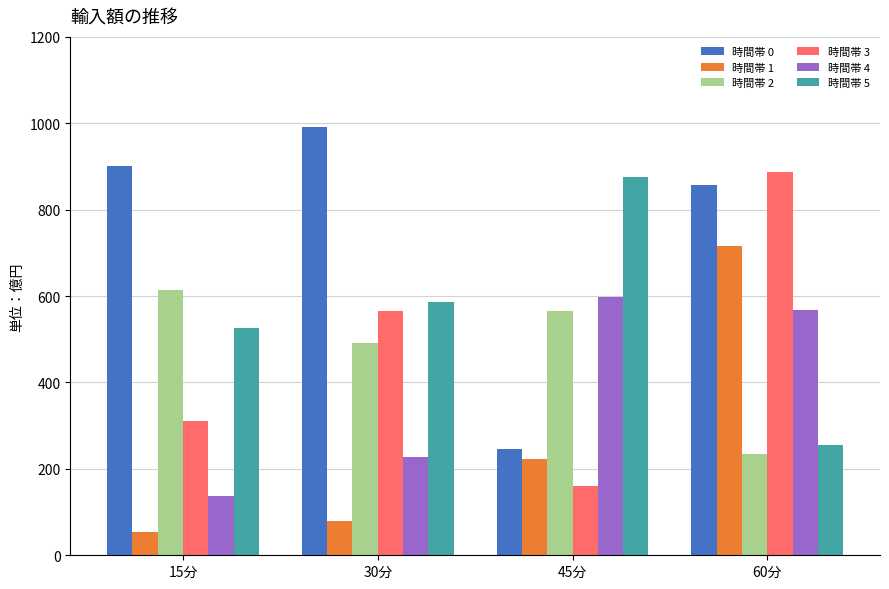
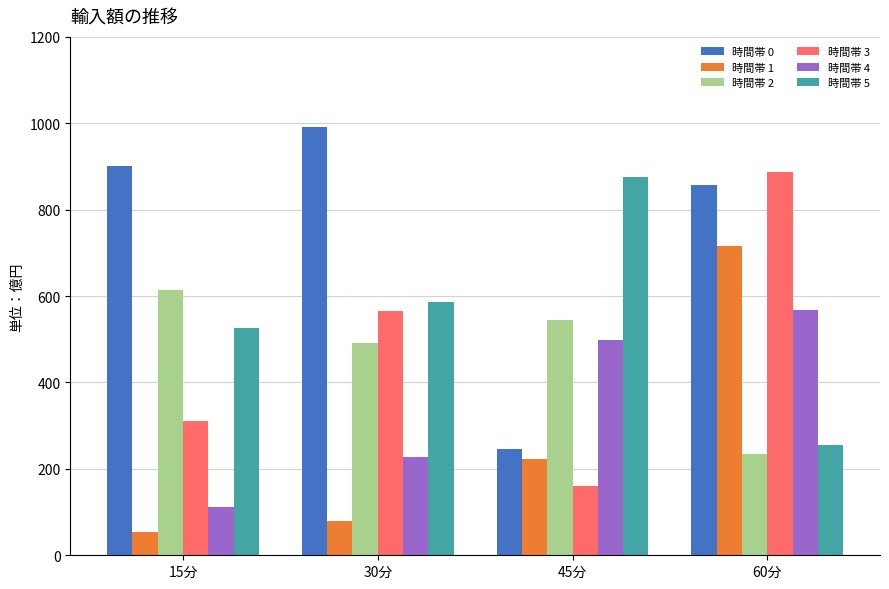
時間帯 4, 15分: 140 -> 110
時間帯 2, 45分: 570 -> 550
時間帯 4, 45分: 600 -> 500
